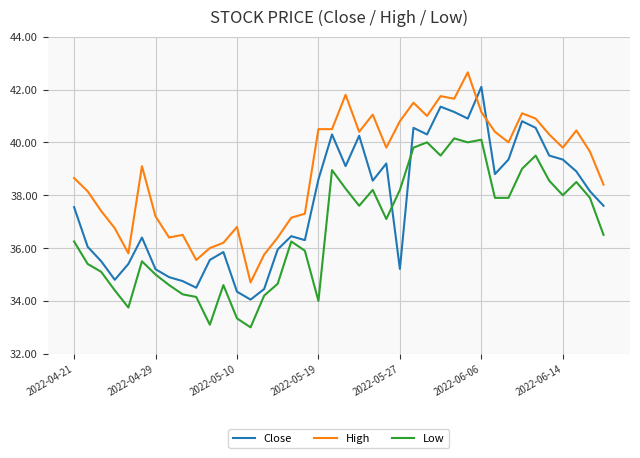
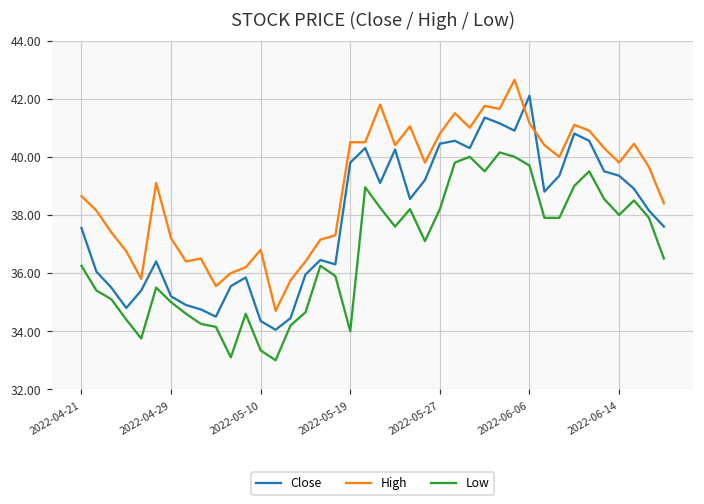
Close, 2022-05-19: 38.6 -> 39.8
Close, 2022-05-27: 35.2 -> 40.5
Low, 2022-06-06: 40.1 -> 39.7
